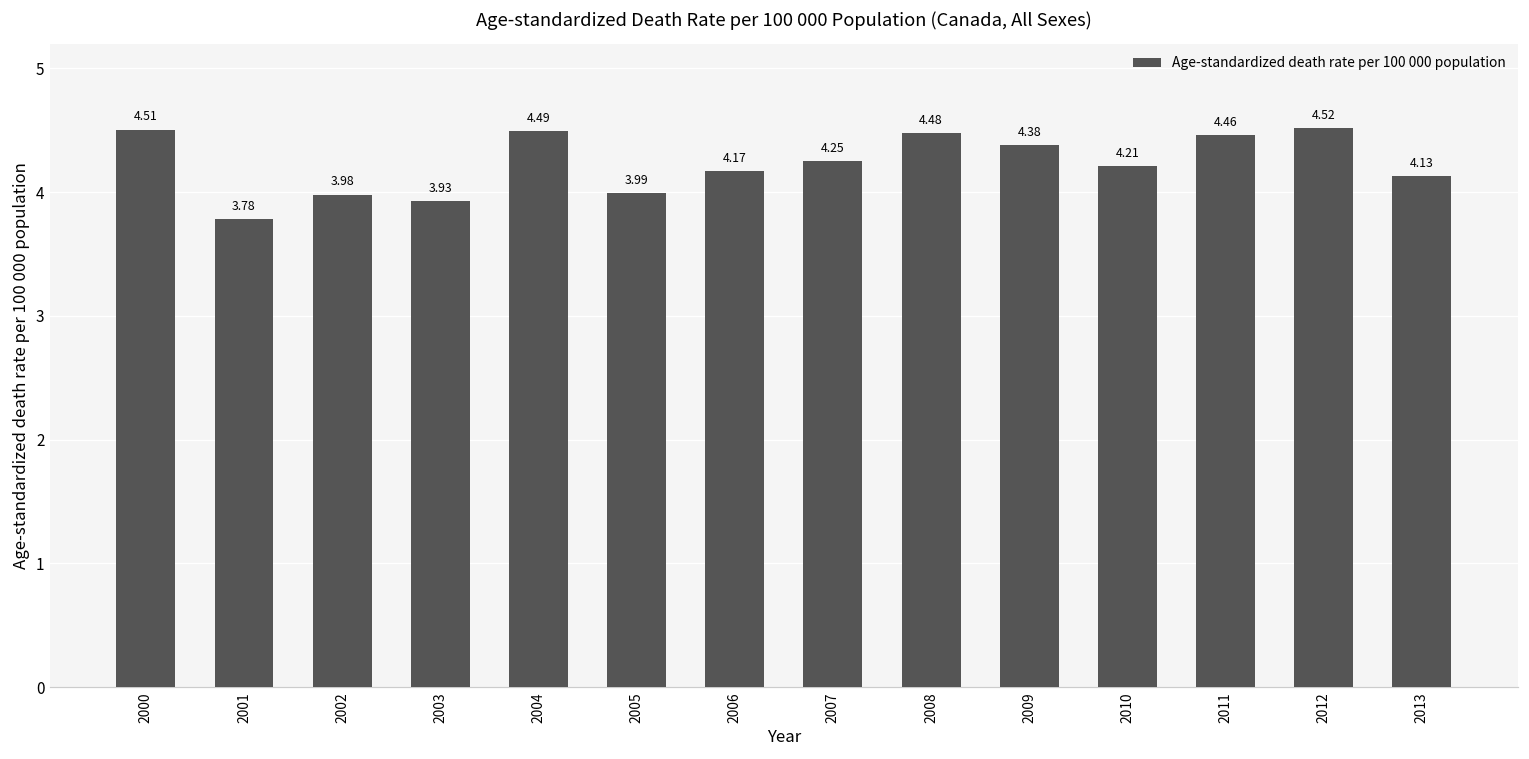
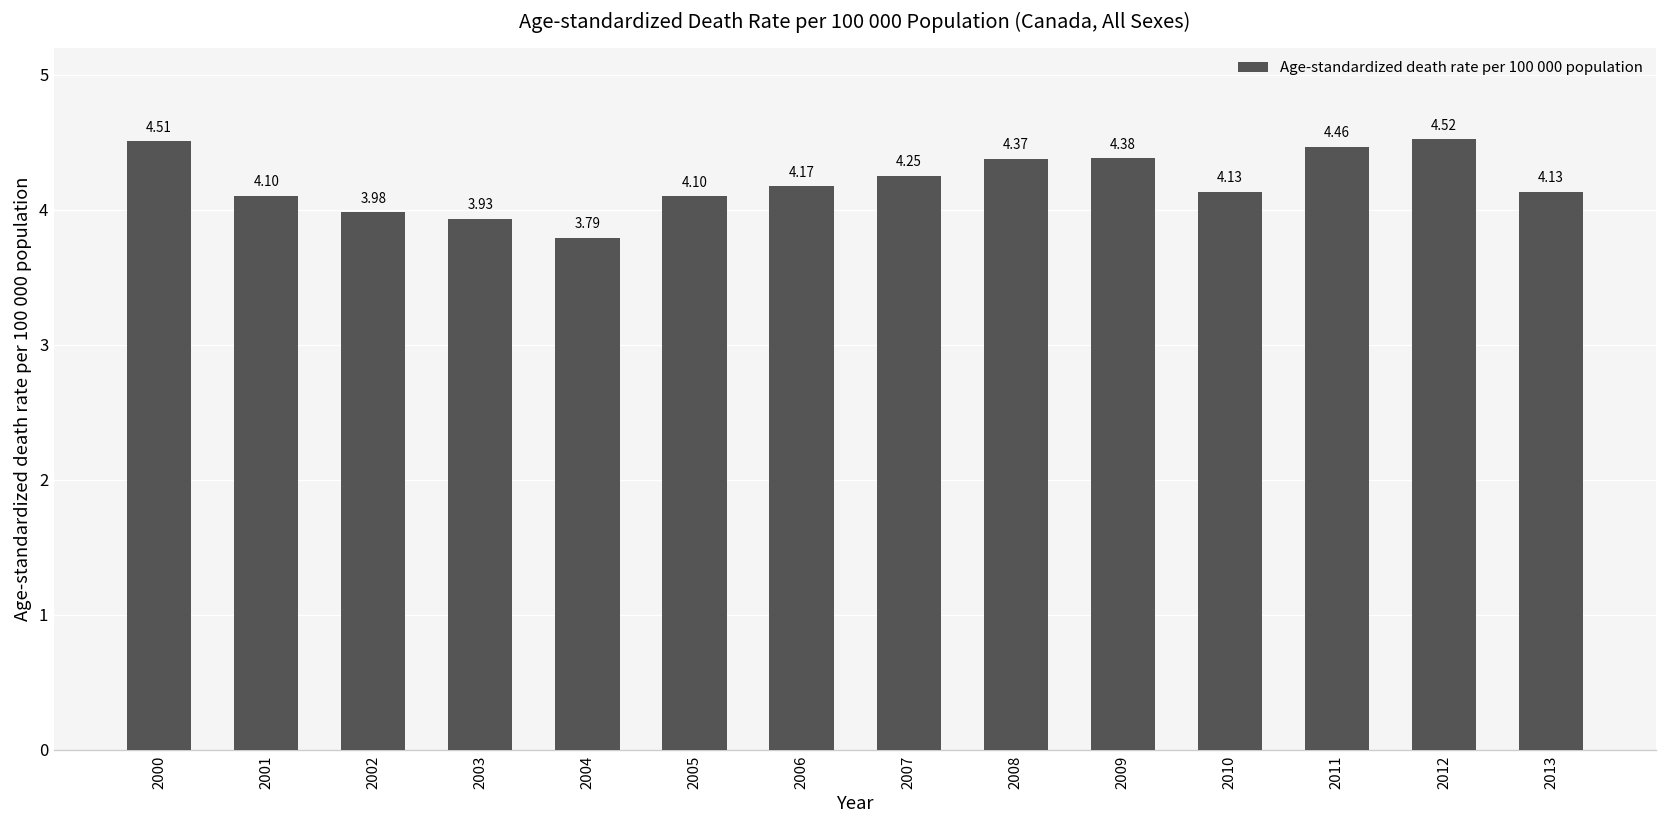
2001: 3.78 -> 4.10
2004: 4.49 -> 3.79
2005: 3.99 -> 4.10
2008: 4.48 -> 4.37
2010: 4.21 -> 4.13
